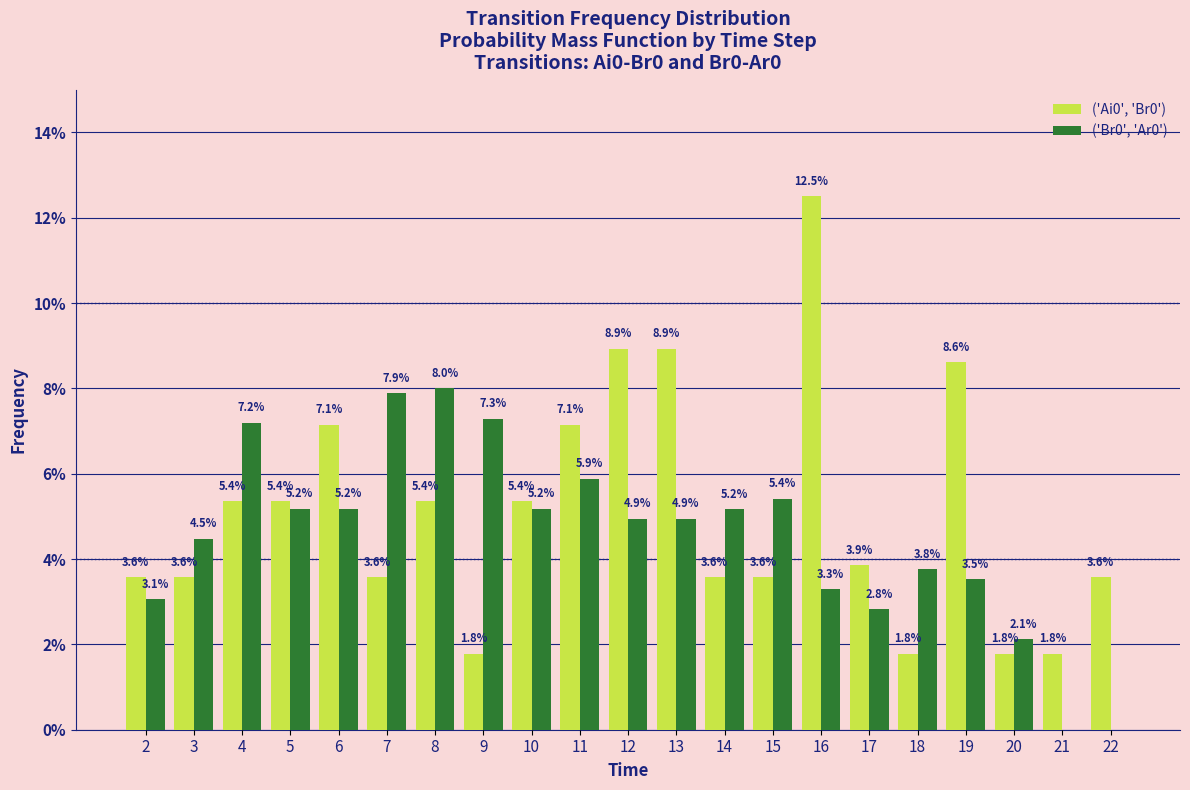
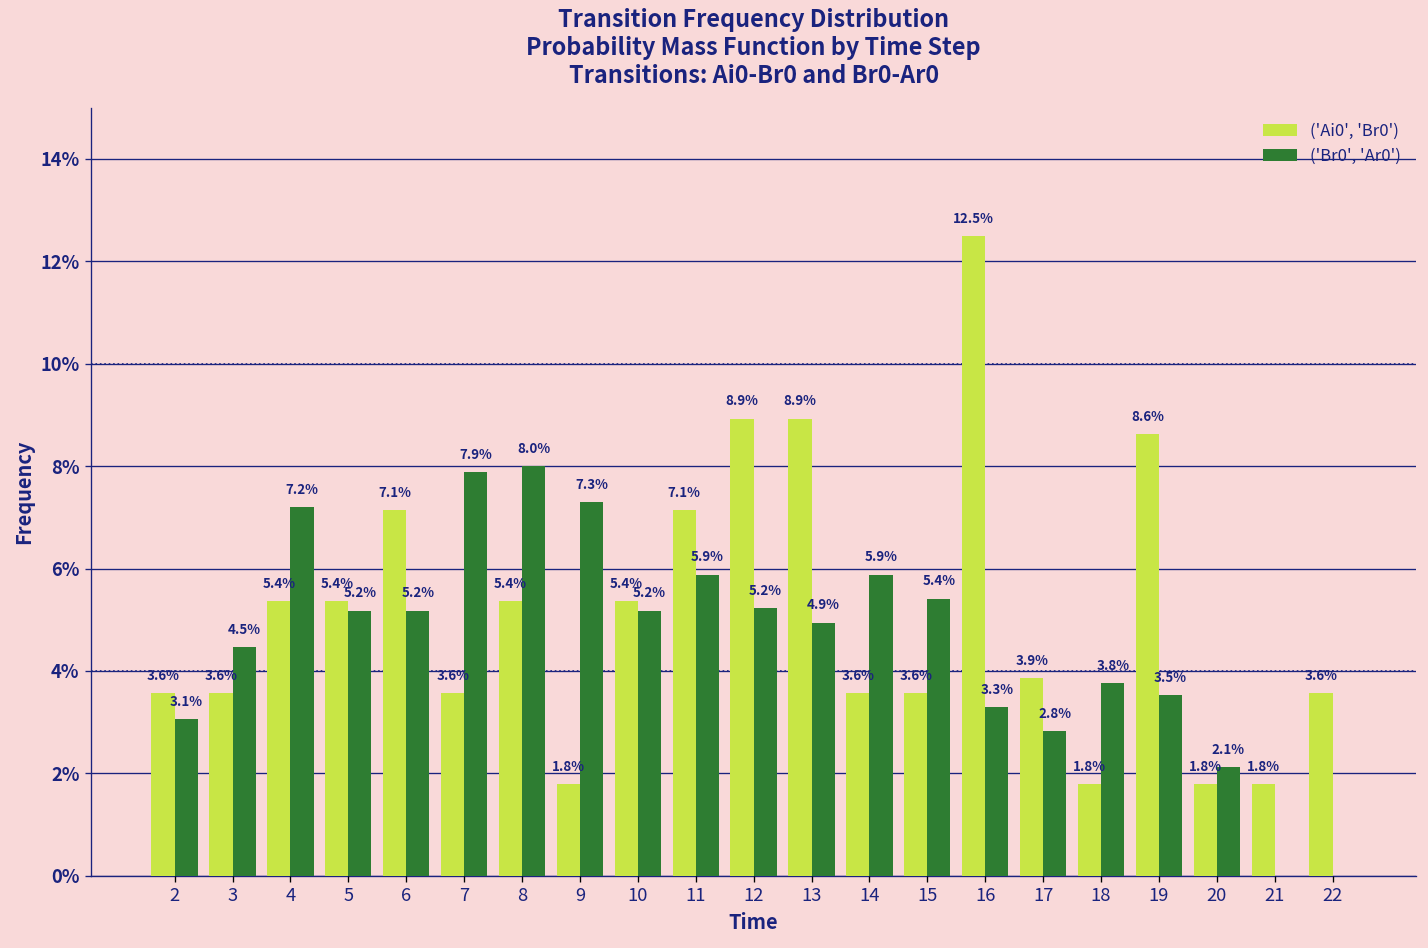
('Br0', 'Ar0'), 12: 4.9% -> 5.2%
('Br0', 'Ar0'), 14: 5.2% -> 5.9%
